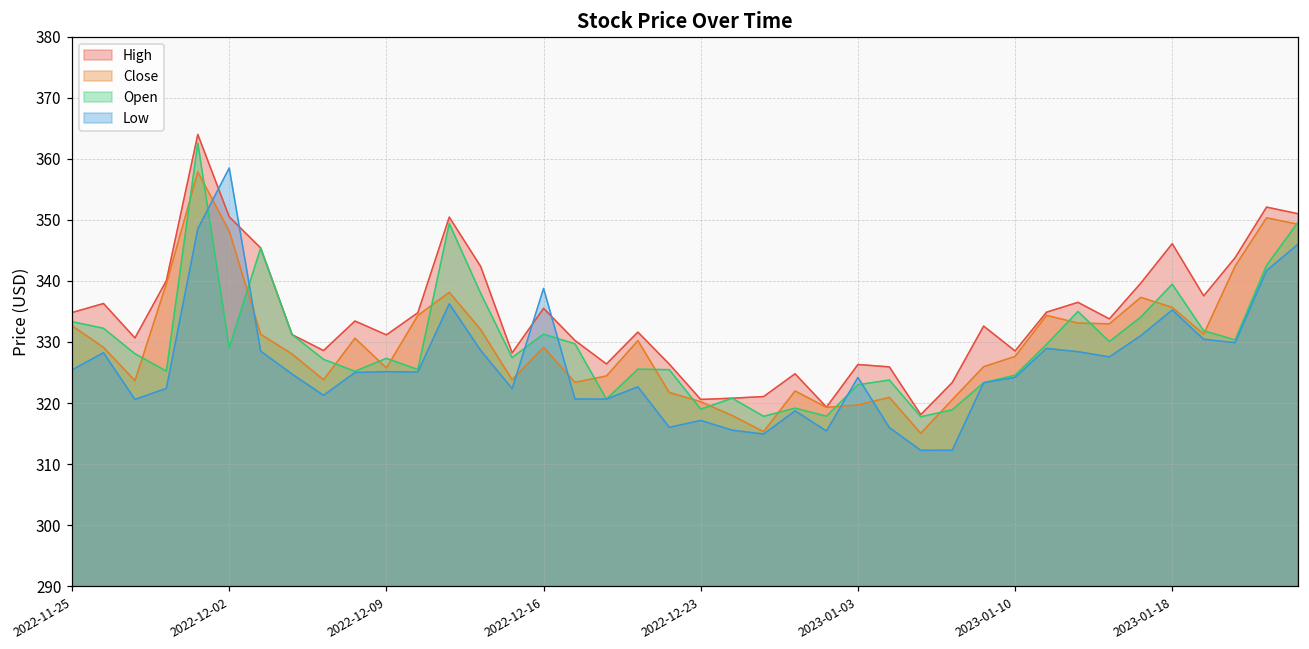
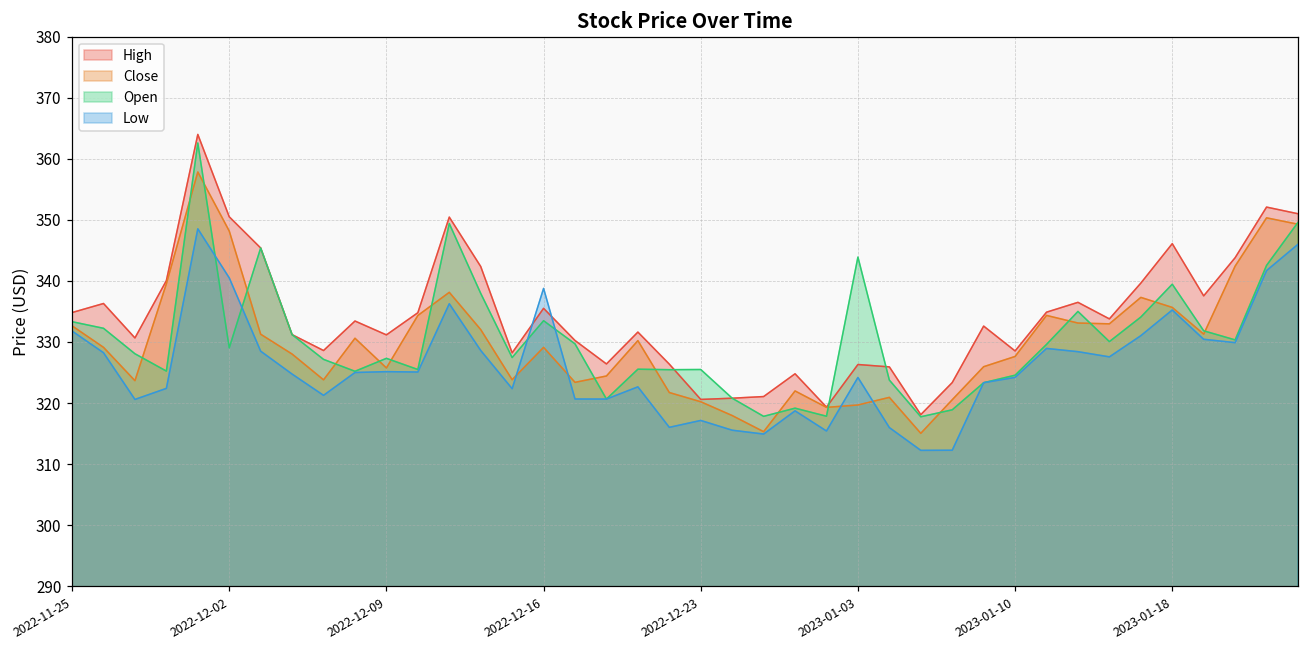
Low, 2022-11-25: 325 -> 332
Low, 2022-12-02: 359 -> 341
Open, 2022-12-16: 331 -> 333
Open, 2022-12-23: 319 -> 325
Open, 2023-01-03: 323 -> 344
